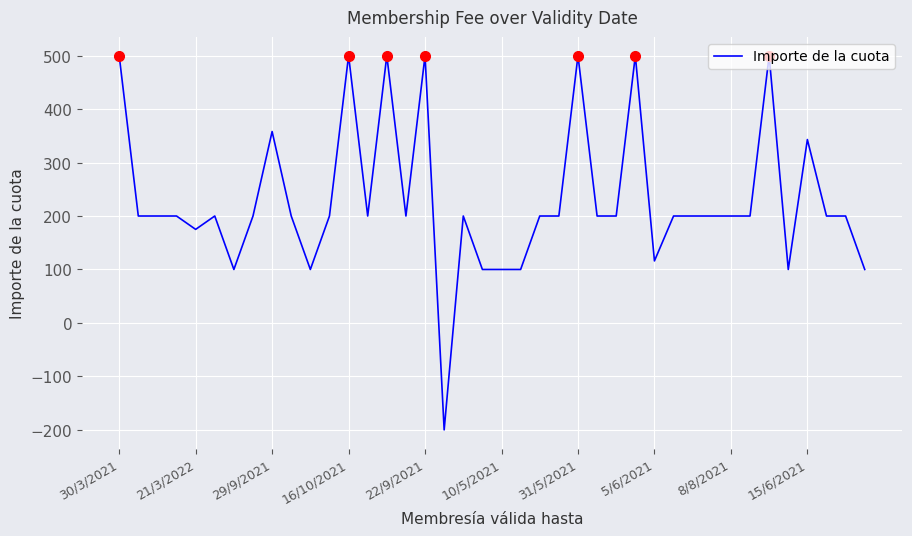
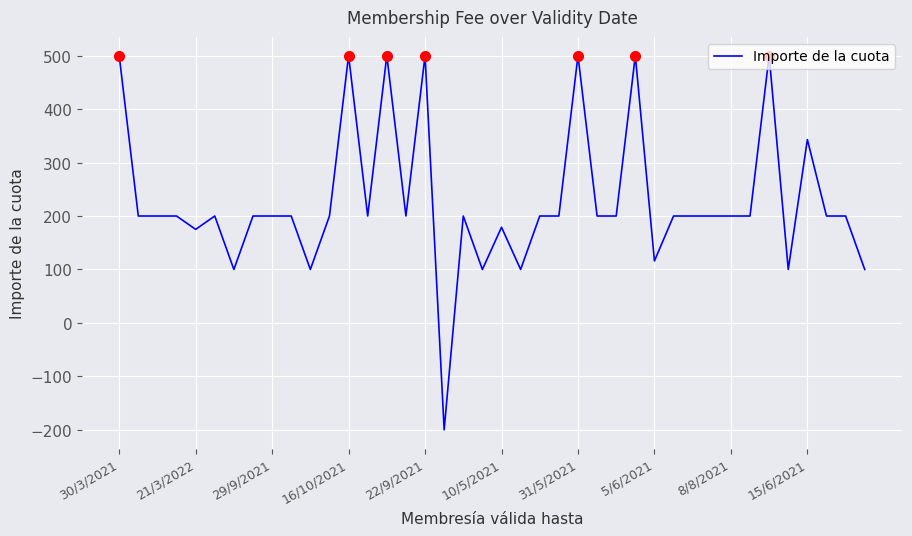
Importe de la cuota, 29/9/2021: 360 -> 200
Importe de la cuota, 10/5/2021: 100 -> 180
